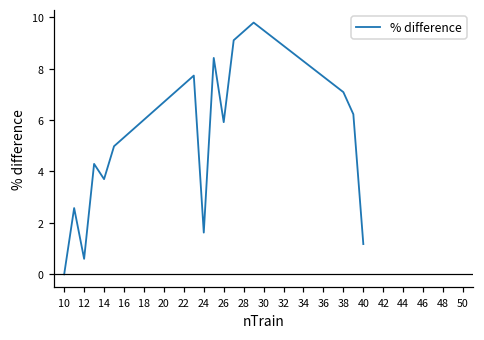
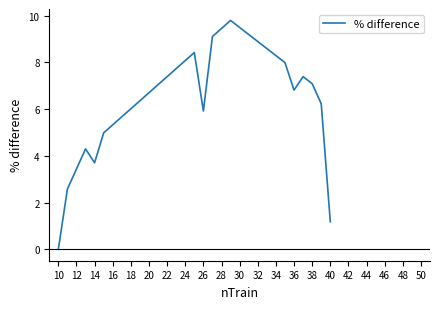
12: 0.6 -> 3.4
24: 1.6 -> 8.1
36: 7.7 -> 6.8
